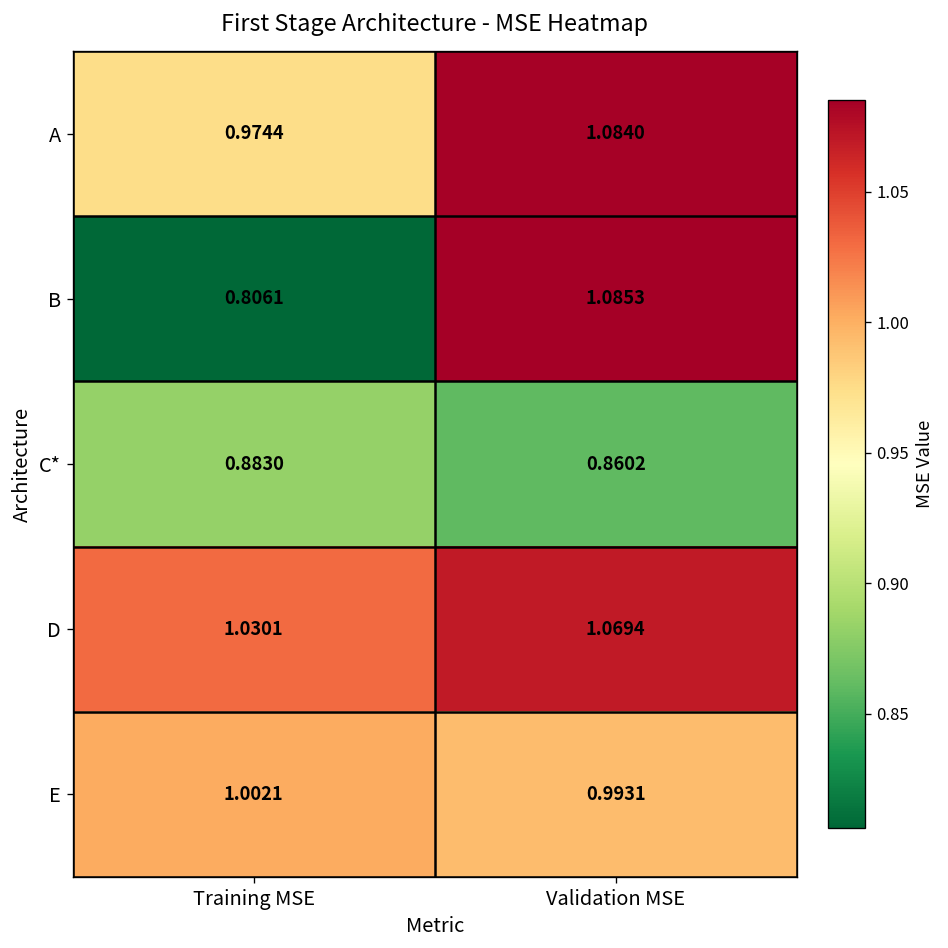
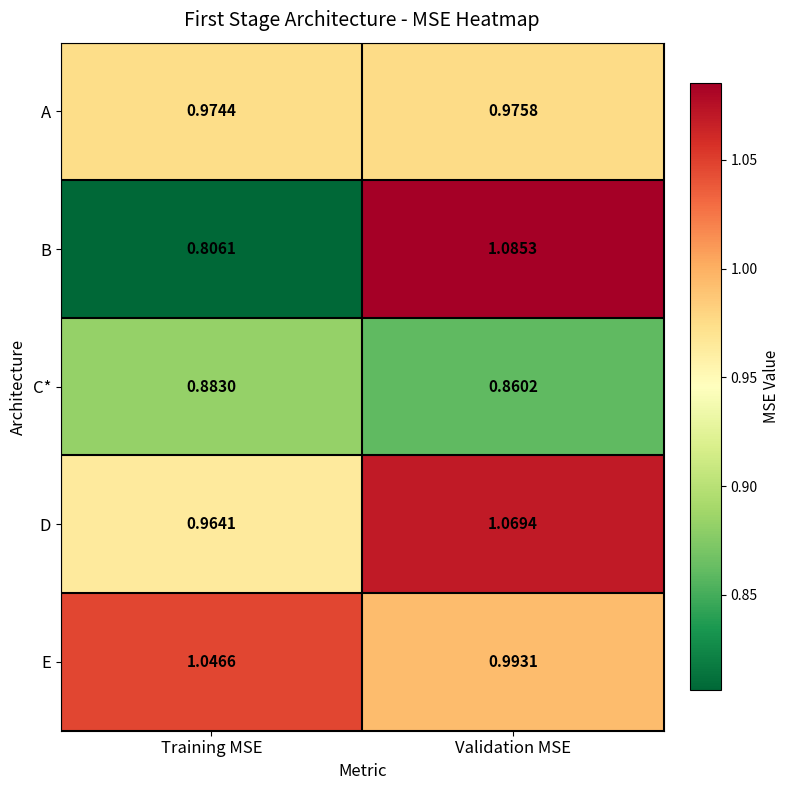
A, Validation MSE: 1.0840 -> 0.9758
D, Training MSE: 1.0301 -> 0.9641
E, Training MSE: 1.0021 -> 1.0466
